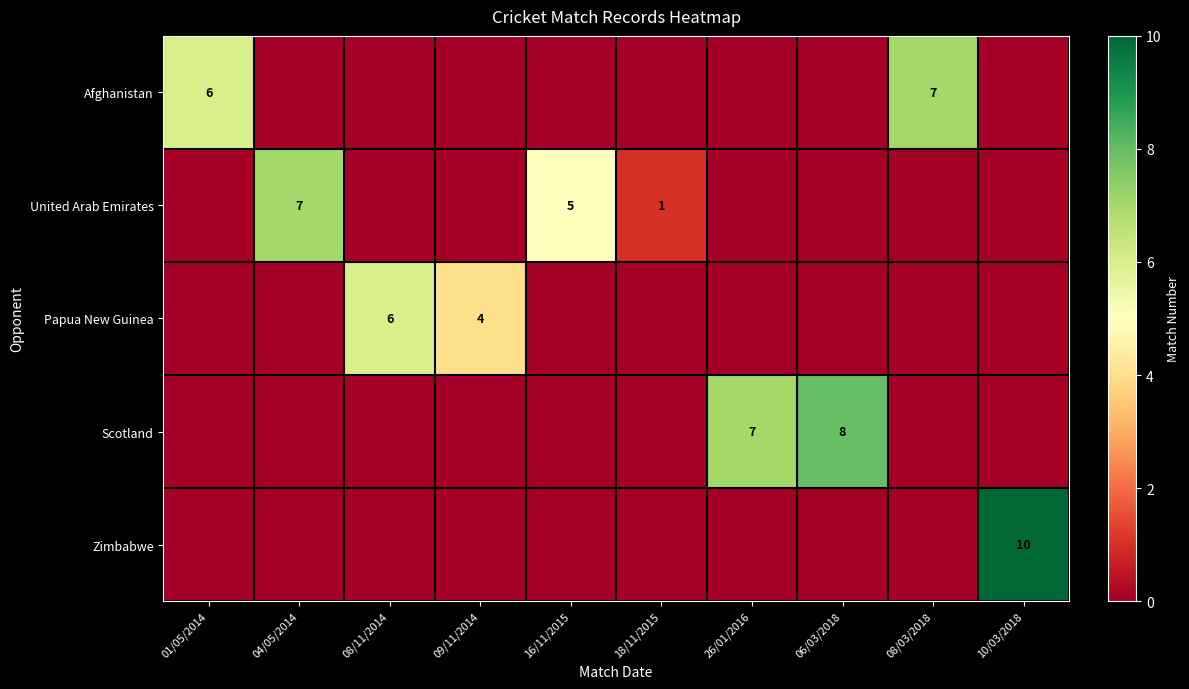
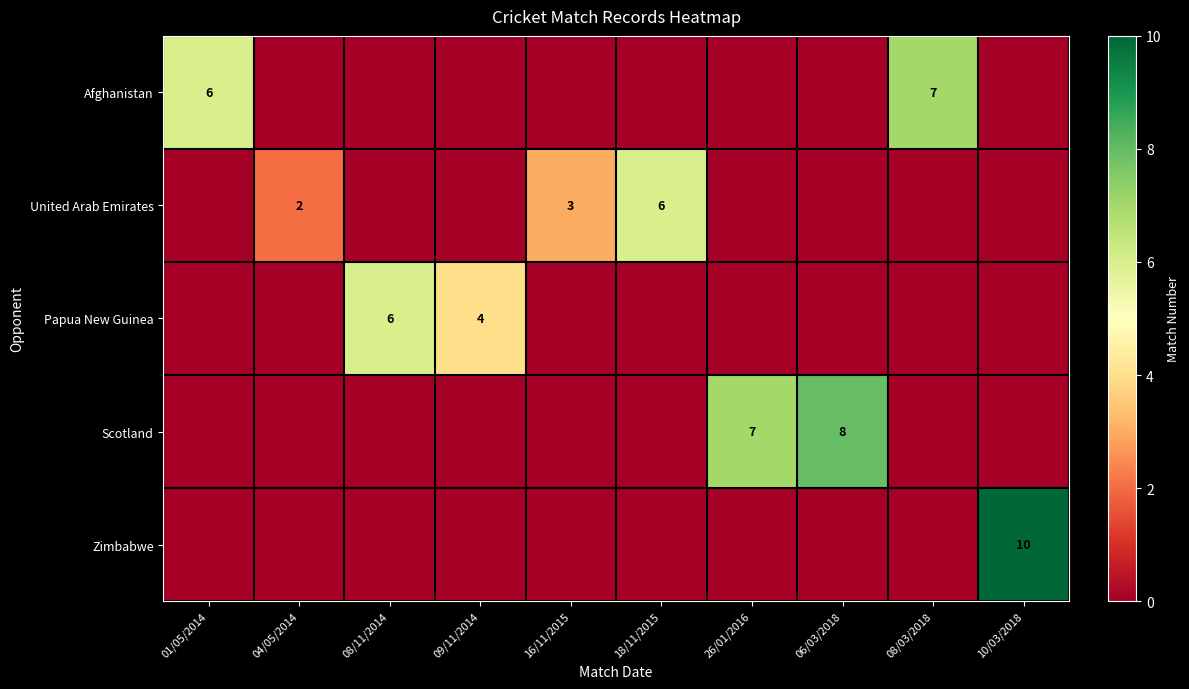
United Arab Emirates, 04/05/2014: 7 -> 2
United Arab Emirates, 16/11/2015: 5 -> 3
United Arab Emirates, 18/11/2015: 1 -> 6
